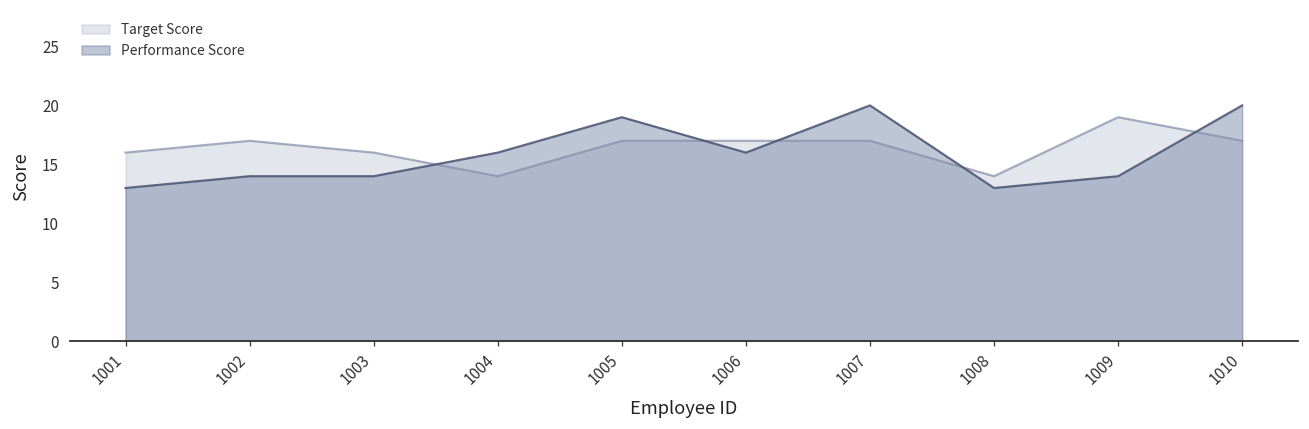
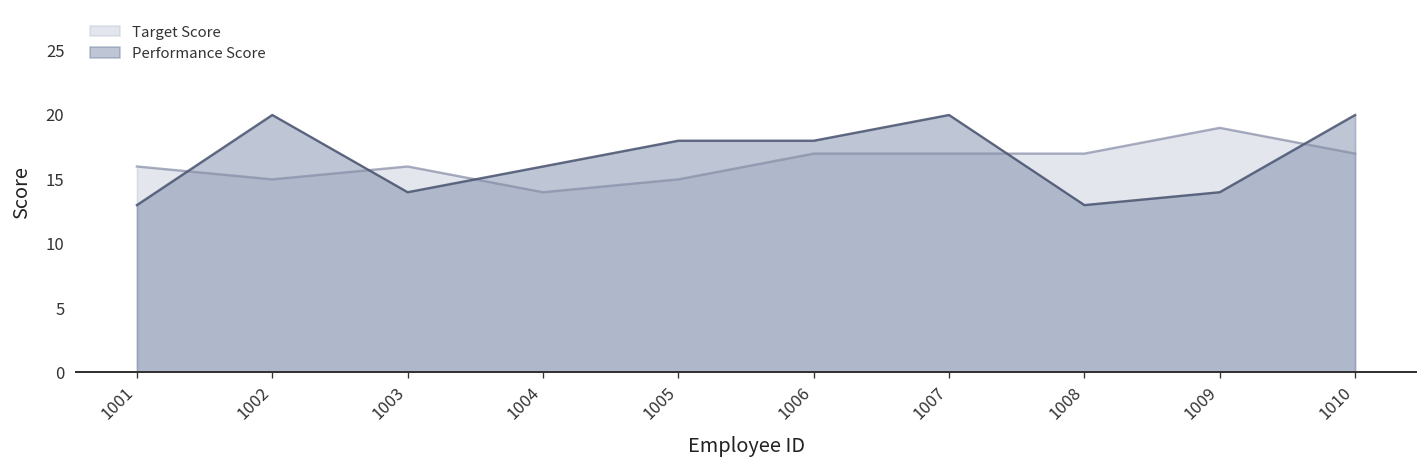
Target Score, 1002: 17 -> 15
Performance Score, 1002: 14 -> 20
Target Score, 1005: 17 -> 15
Performance Score, 1005: 19 -> 18
Performance Score, 1006: 16 -> 18
Target Score, 1008: 14 -> 17
